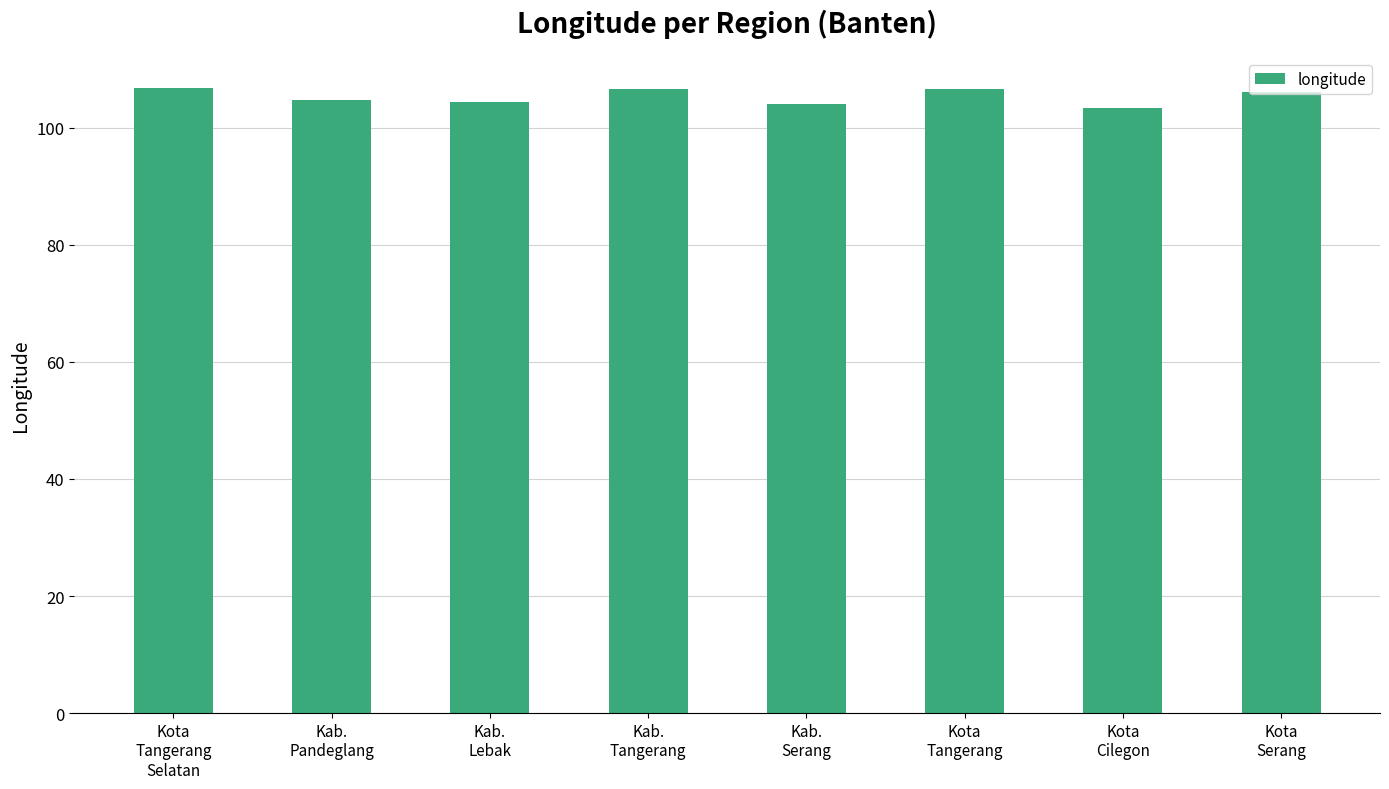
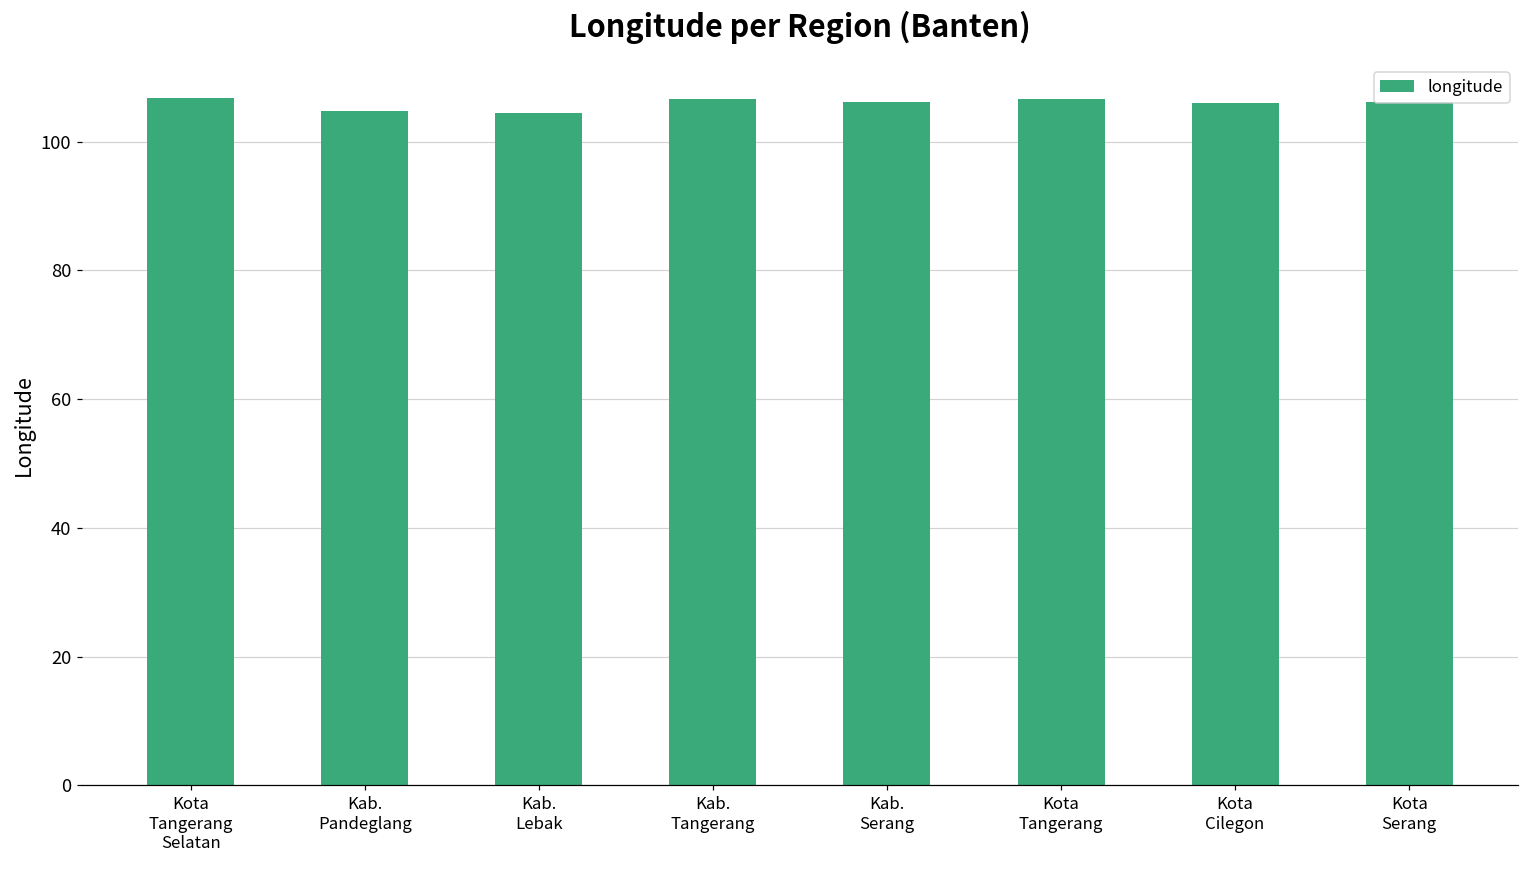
Kab. Serang: 104 -> 106
Kota Cilegon: 103 -> 106
